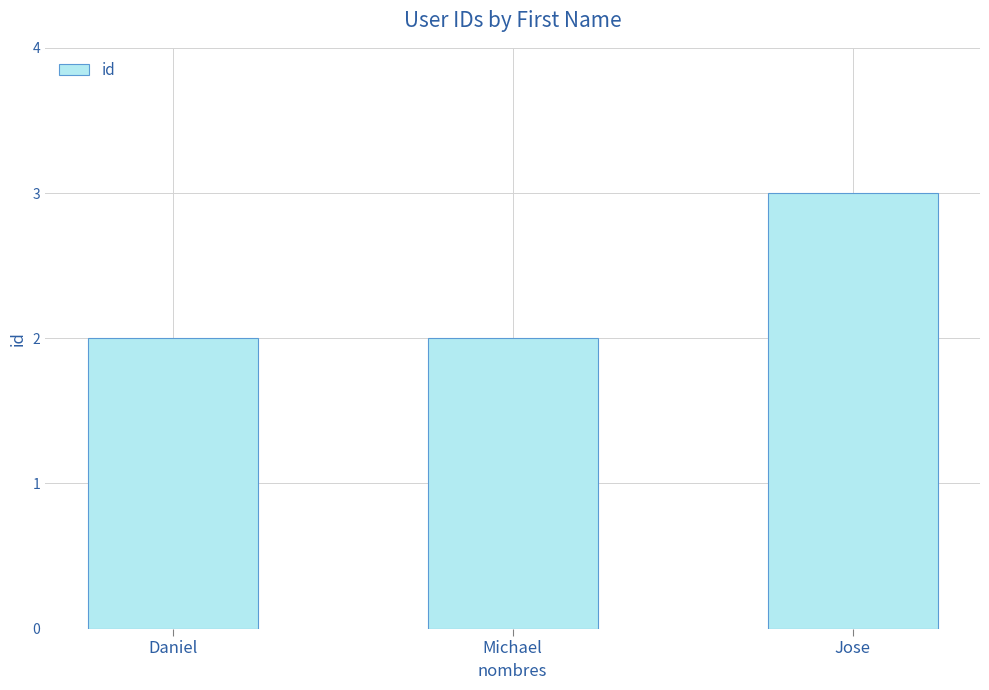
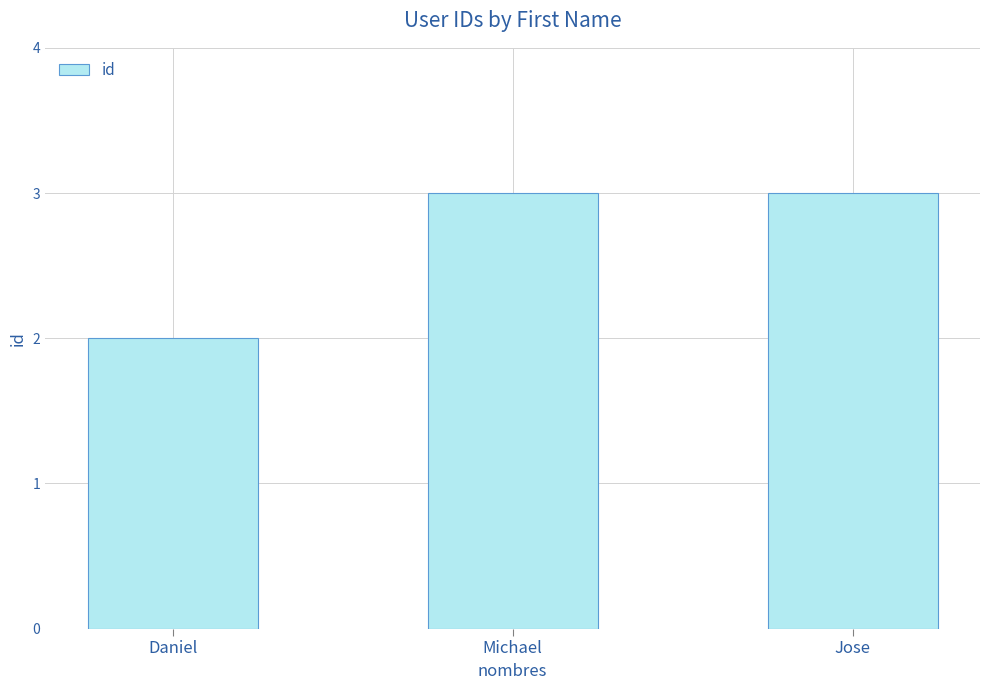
Michael: 2 -> 3
